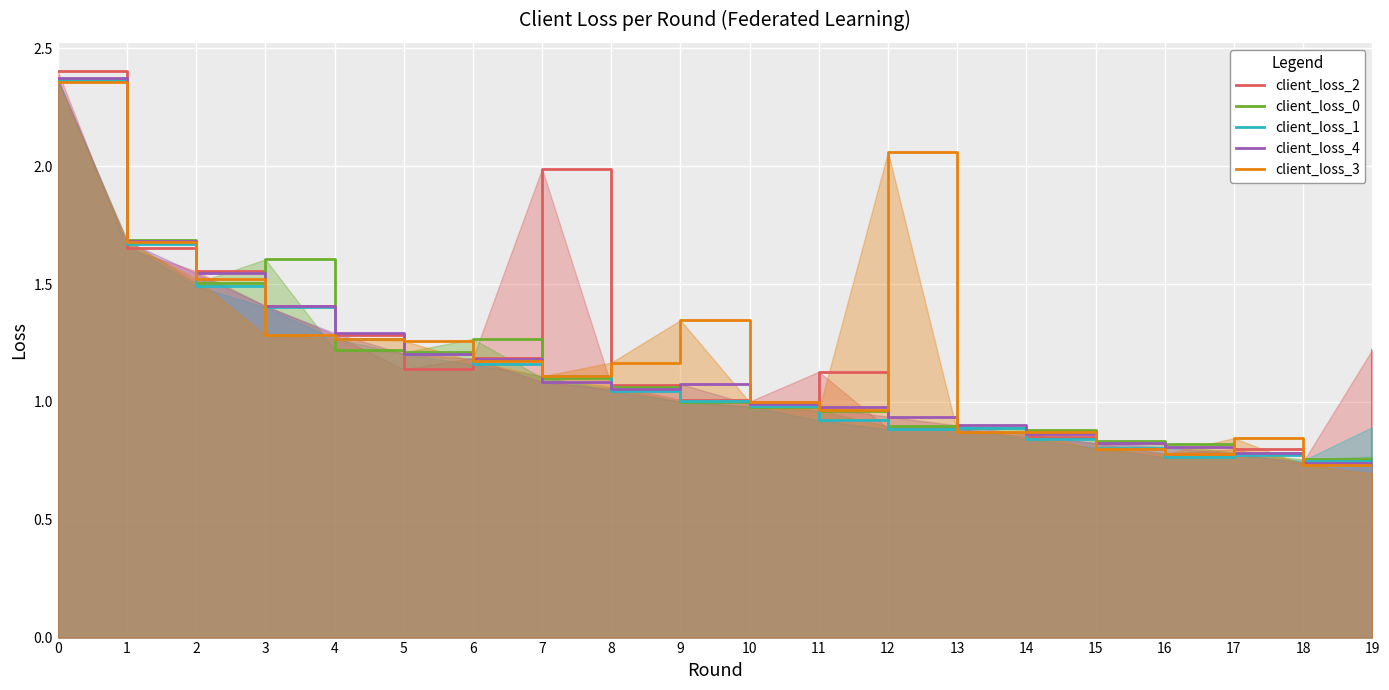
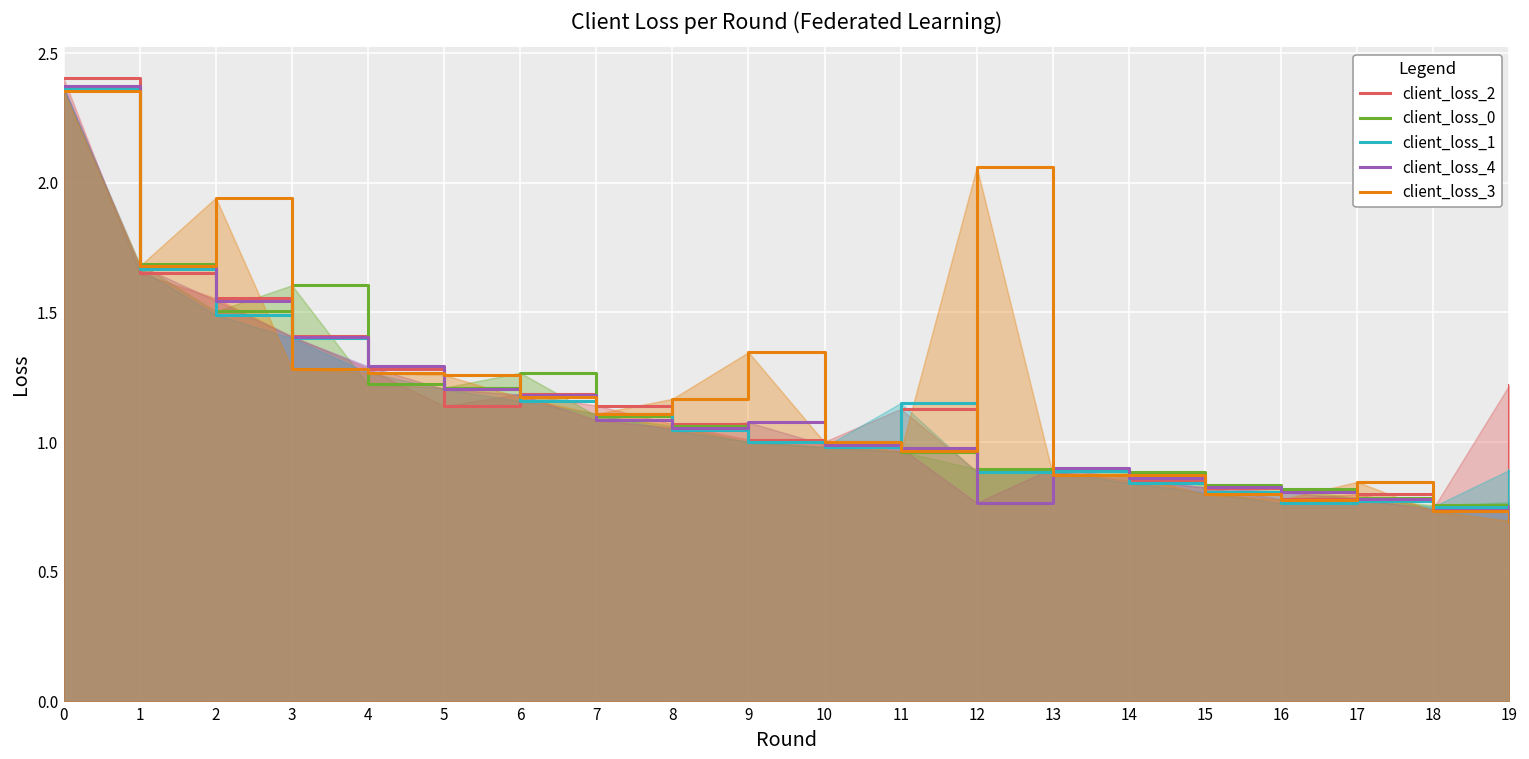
client_loss_3, 2: 1.52 -> 1.94
client_loss_2, 7: 1.99 -> 1.14
client_loss_1, 11: 0.92 -> 1.15
client_loss_4, 12: 0.94 -> 0.77
